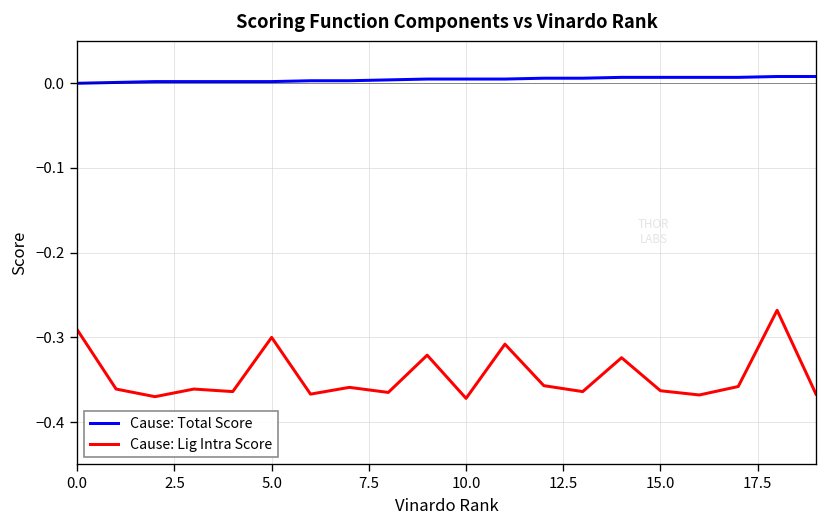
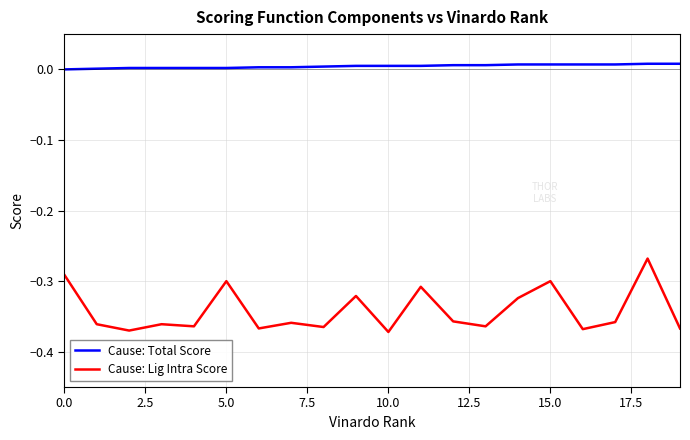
Cause: Lig Intra Score, 15.0: -0.36 -> -0.30
